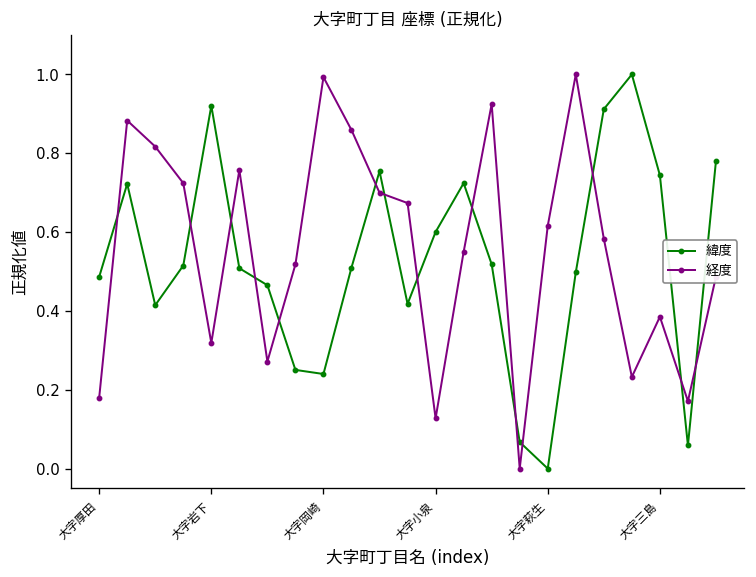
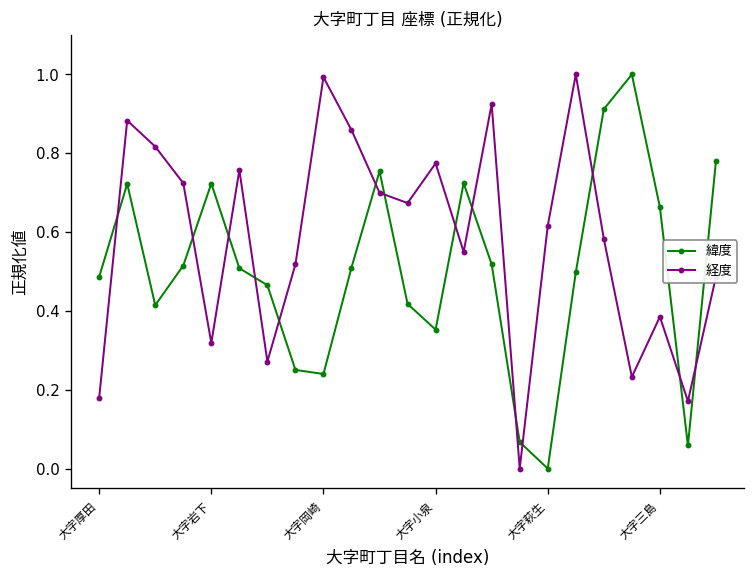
緯度, 大字岩下: 0.92 -> 0.72
緯度, 大字小泉: 0.60 -> 0.35
経度, 大字小泉: 0.13 -> 0.77
緯度, 大字三島: 0.74 -> 0.66
